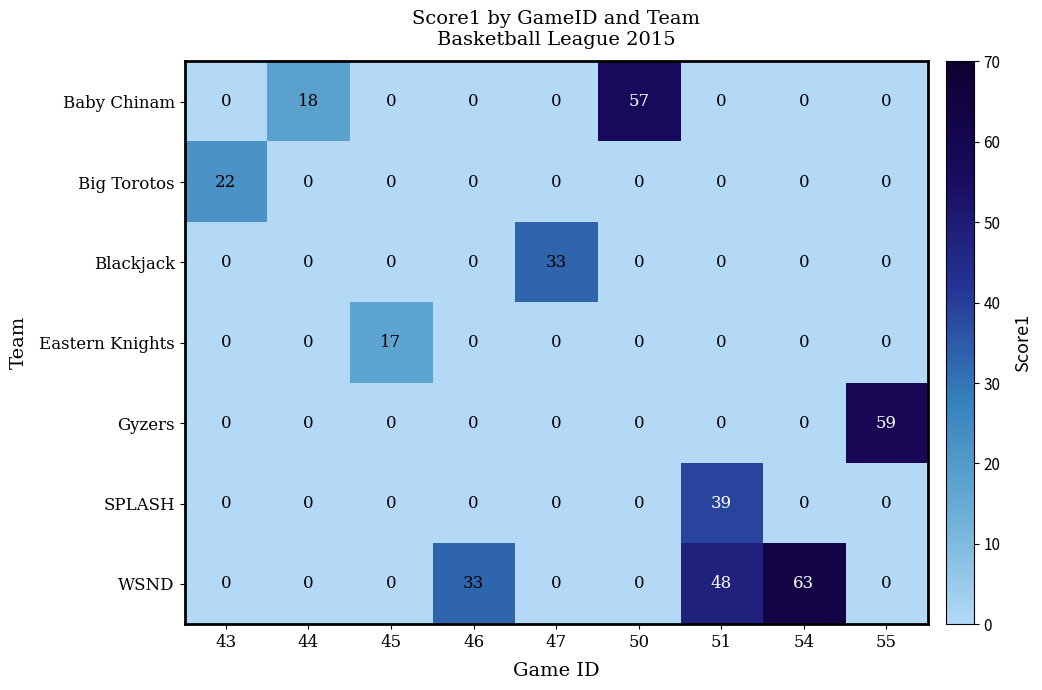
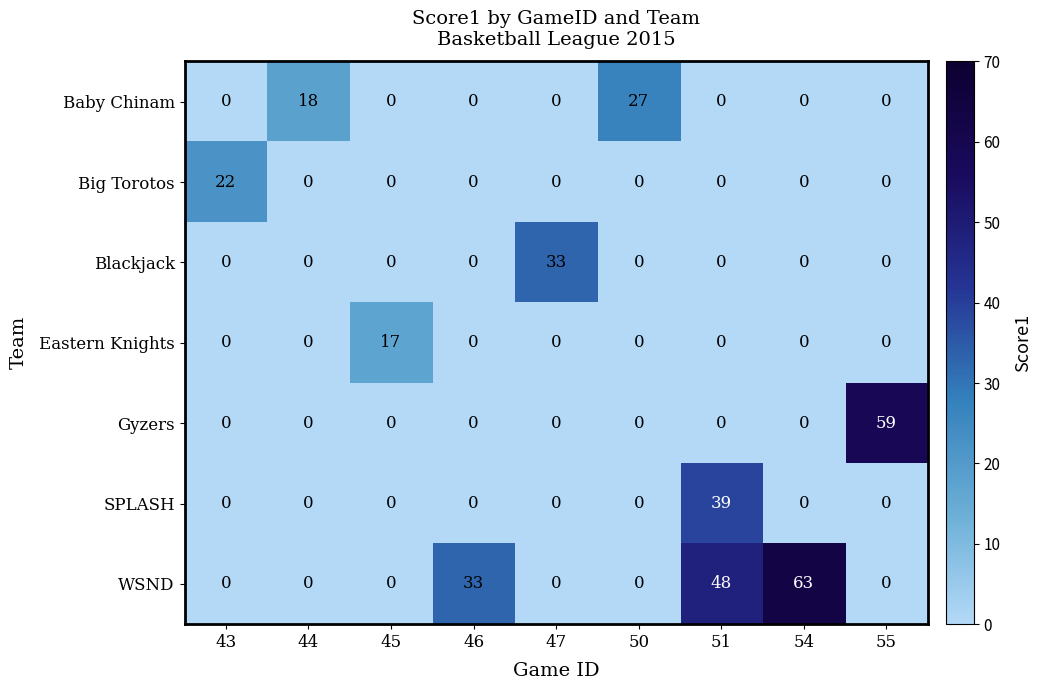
Baby Chinam, 50: 57 -> 27
